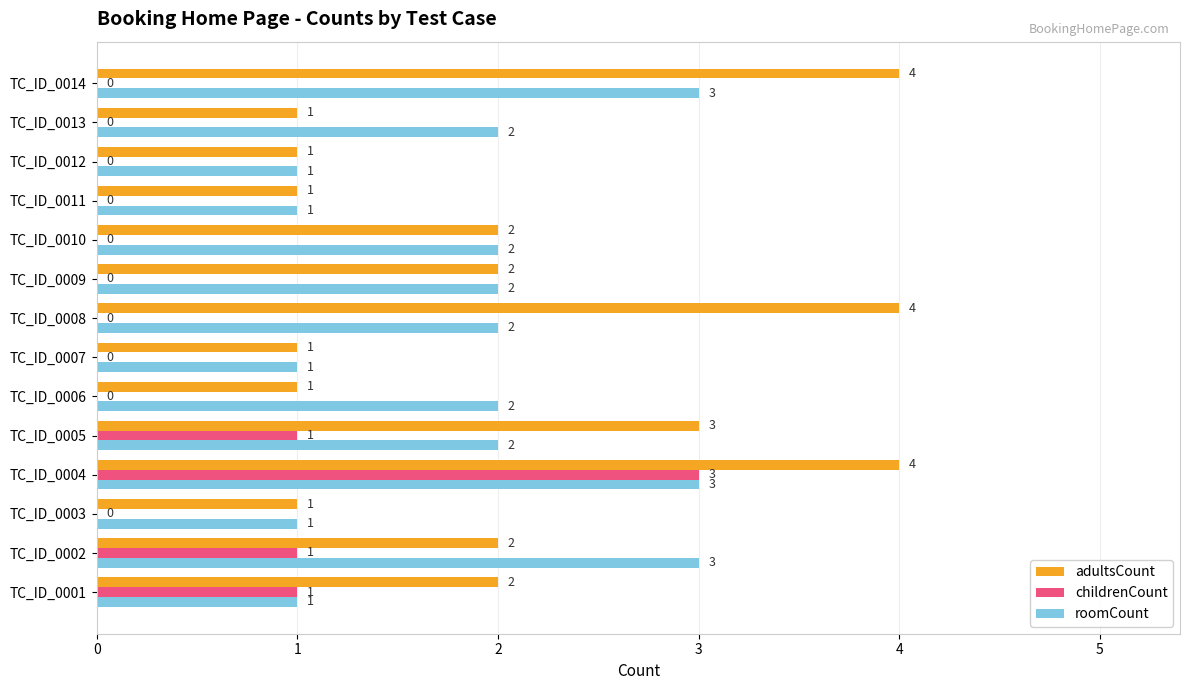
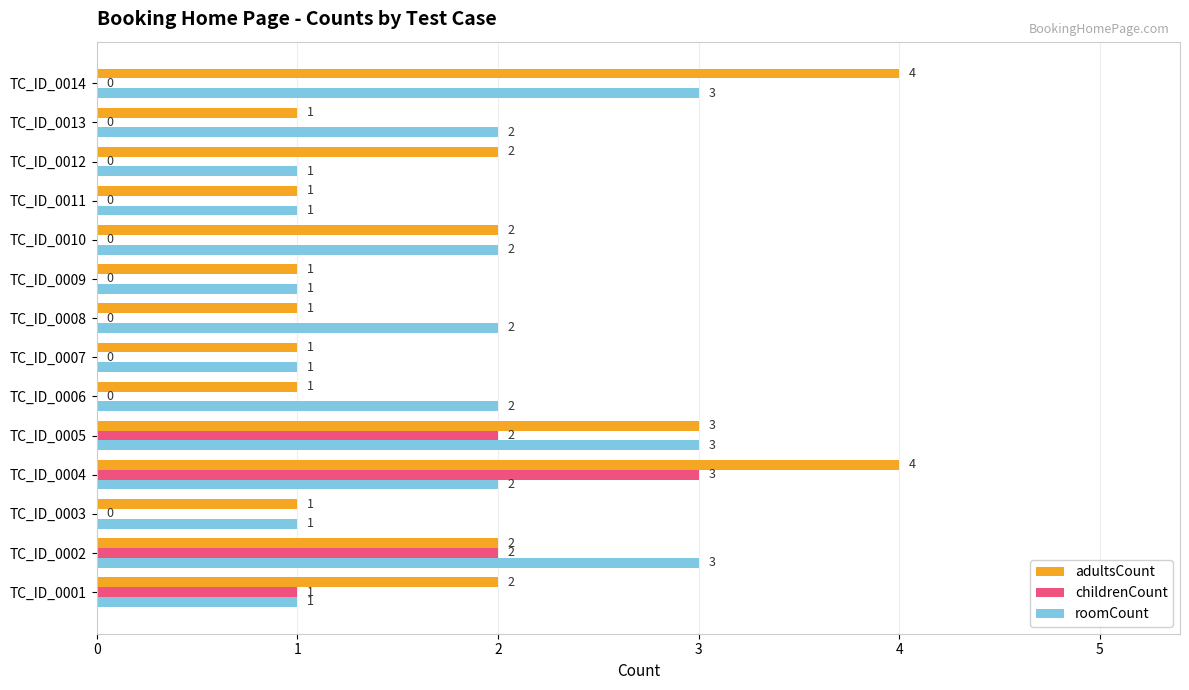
adultsCount, TC_ID_0012: 1 -> 2
adultsCount, TC_ID_0009: 2 -> 1
roomCount, TC_ID_0009: 2 -> 1
adultsCount, TC_ID_0008: 4 -> 1
childrenCount, TC_ID_0005: 1 -> 2
roomCount, TC_ID_0005: 2 -> 3
roomCount, TC_ID_0004: 3 -> 2
childrenCount, TC_ID_0002: 1 -> 2
